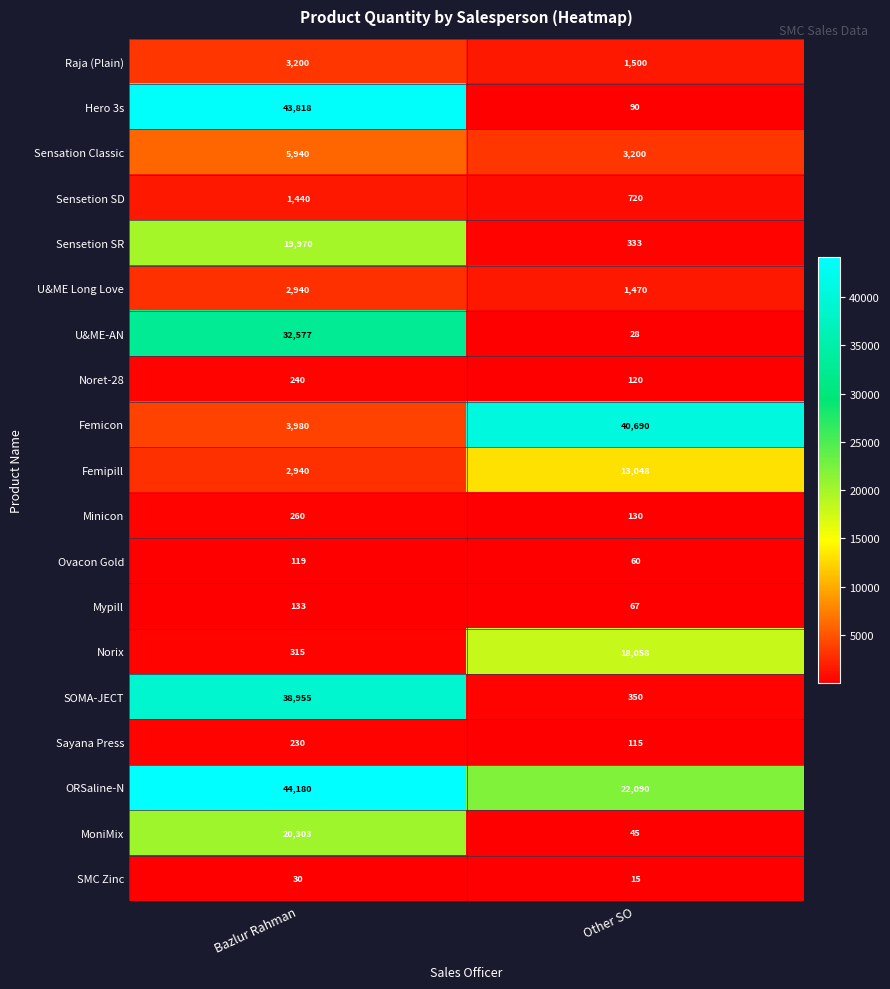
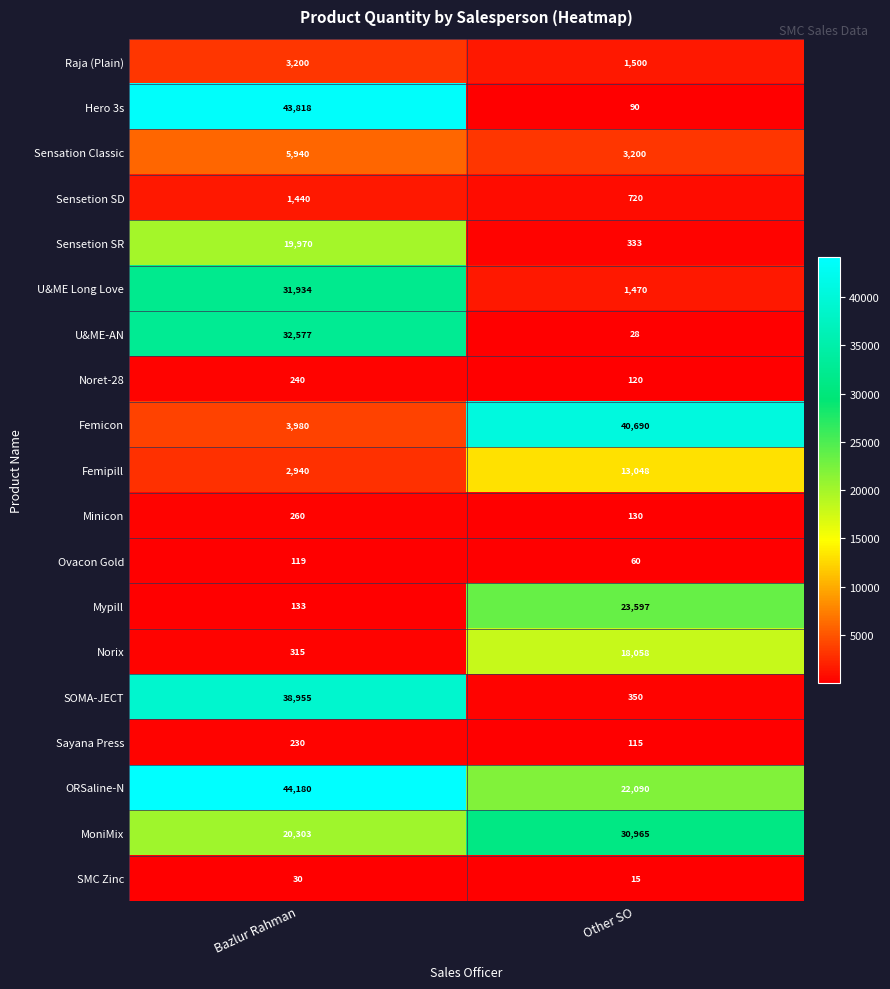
U&ME Long Love, Bazlur Rahman: 2,940 -> 31,934
Mypill, Other SO: 67 -> 23,597
MoniMix, Other SO: 45 -> 30,965
